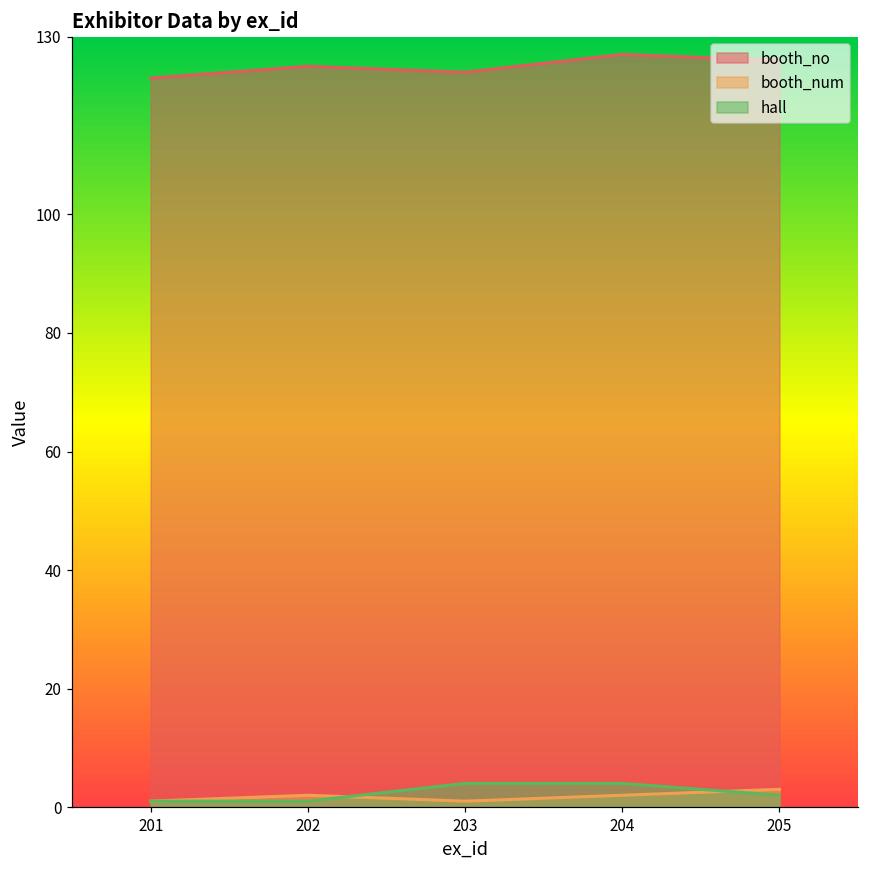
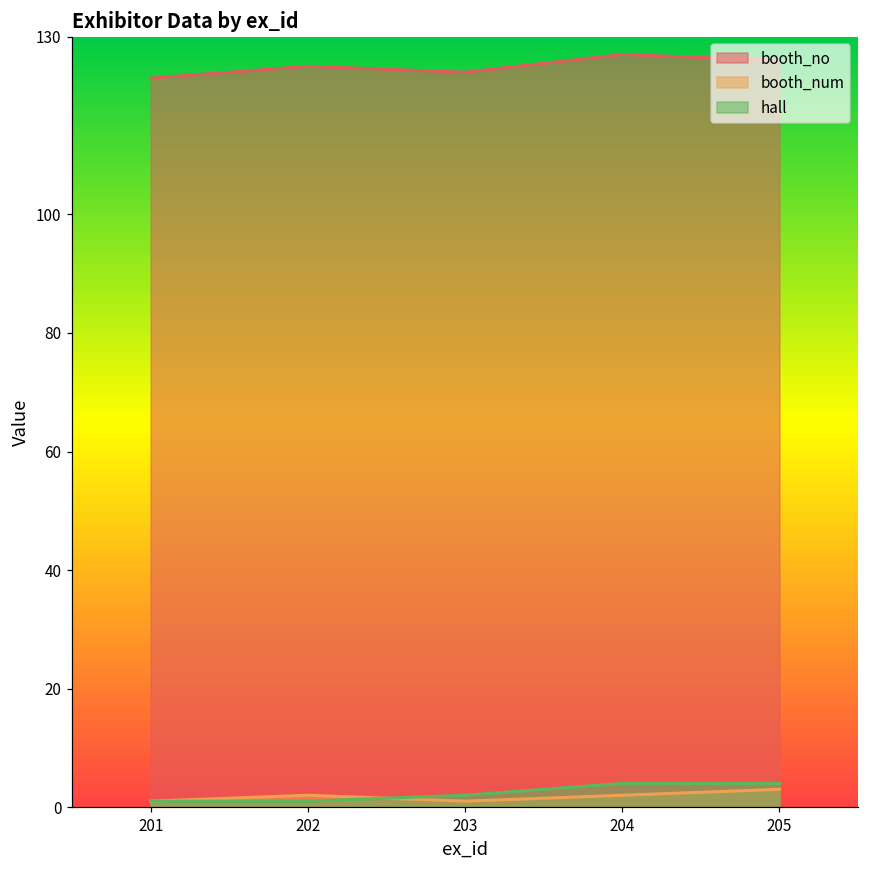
hall, 203: 4 -> 2
hall, 205: 2 -> 4
